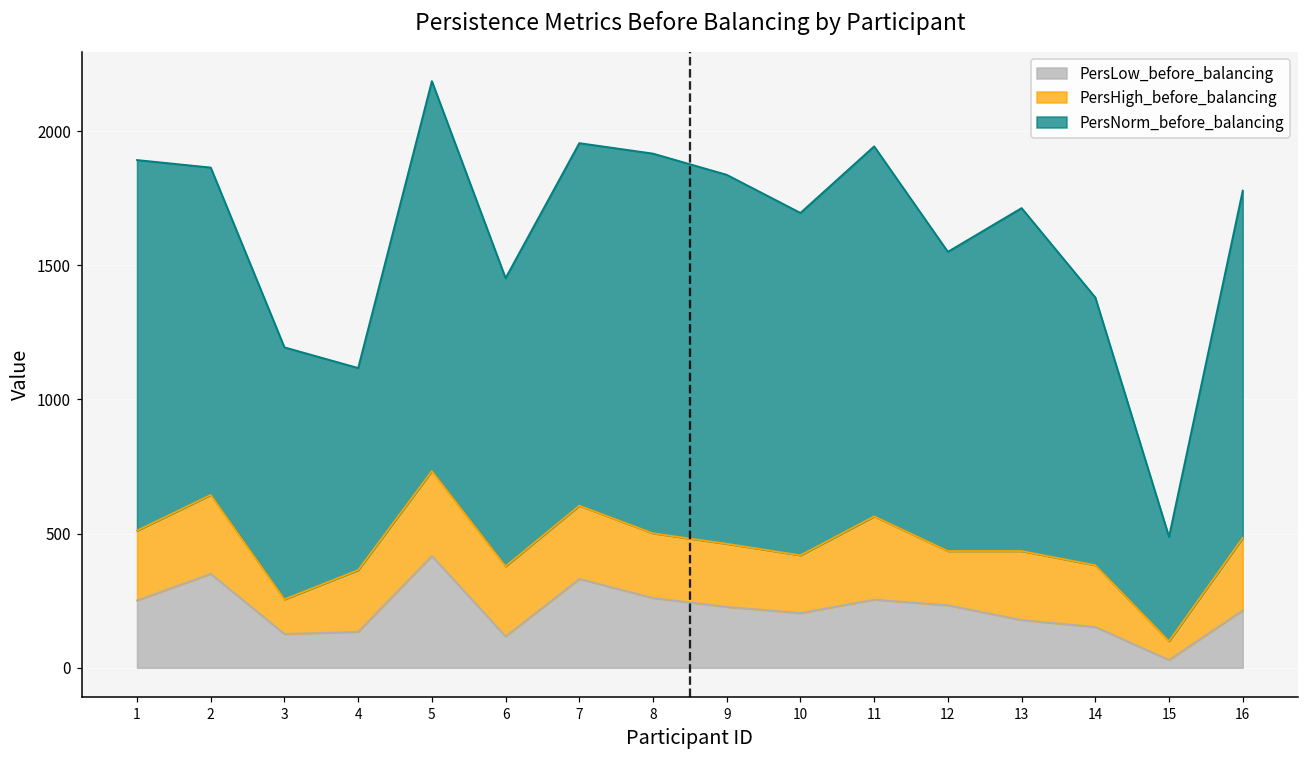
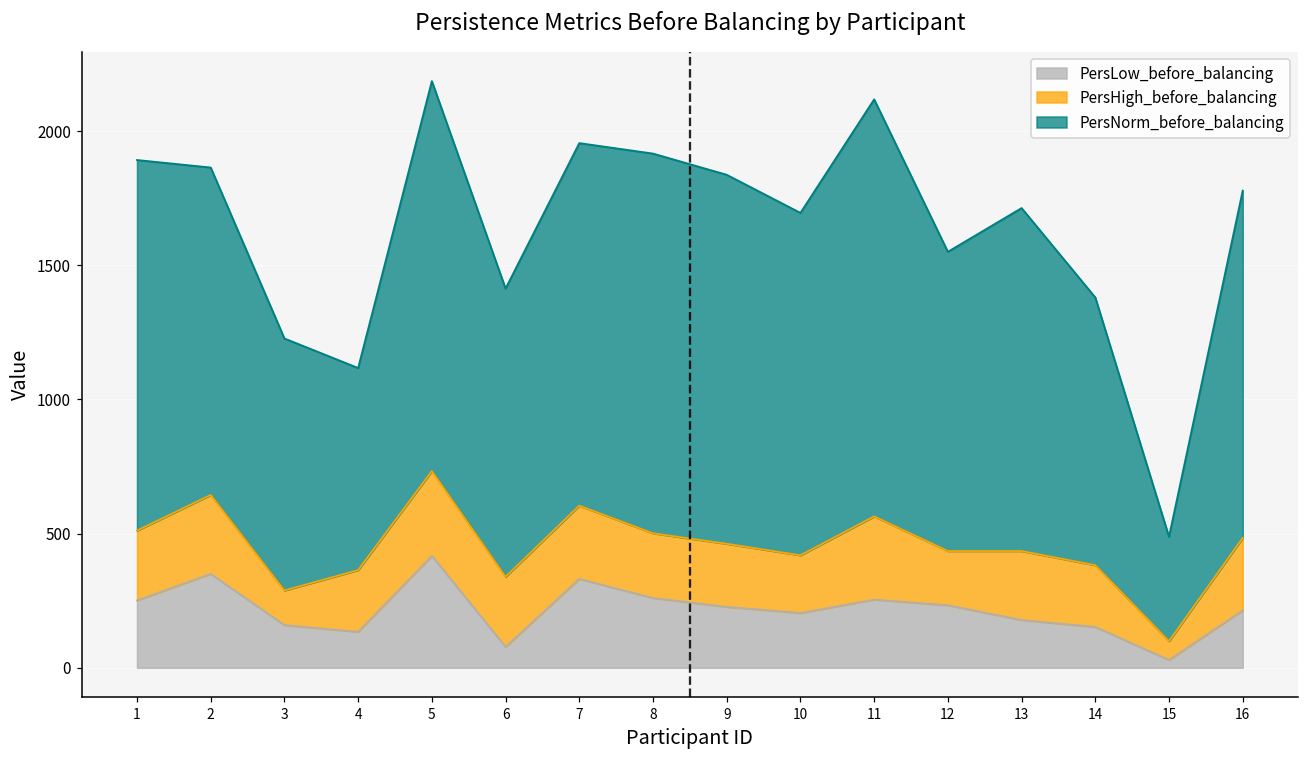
PersLow_before_balancing, 3: 130 -> 160
PersLow_before_balancing, 6: 120 -> 80
PersNorm_before_balancing, 11: 1380 -> 1550
